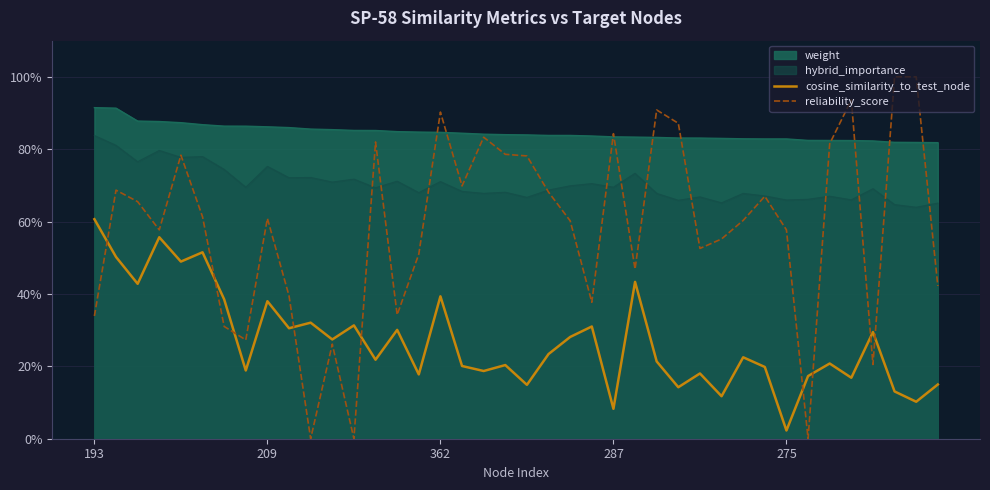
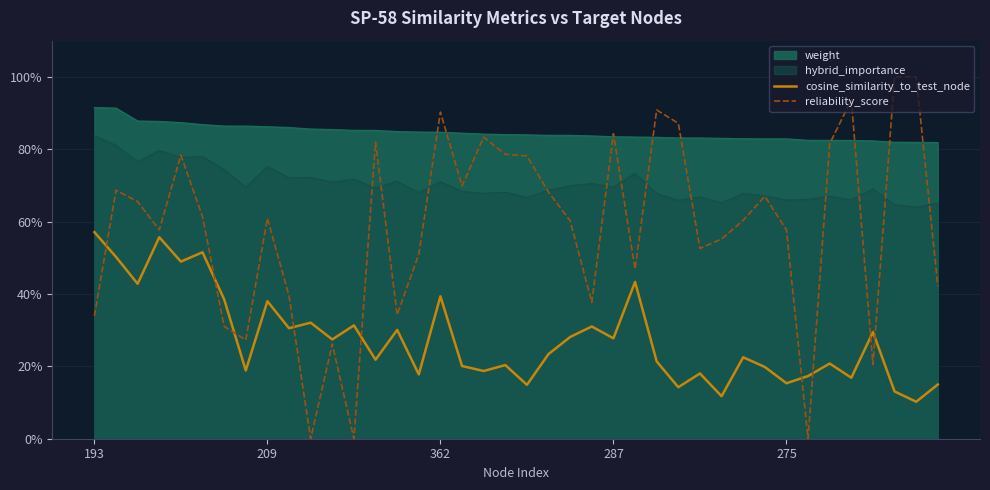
cosine_similarity_to_test_node, 193: 61% -> 57%
cosine_similarity_to_test_node, 287: 8% -> 28%
cosine_similarity_to_test_node, 275: 2% -> 15%
